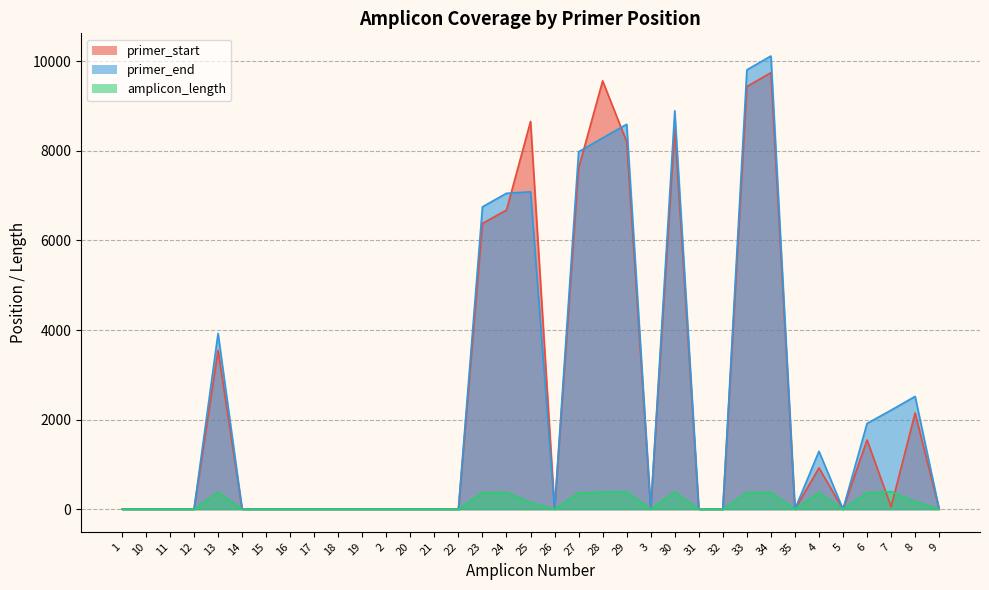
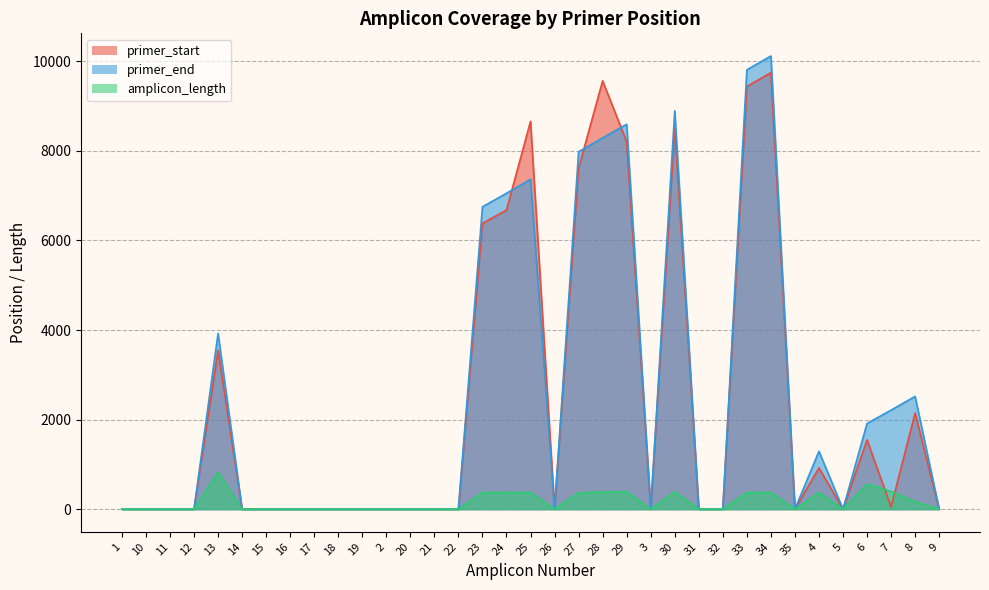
amplicon_length, 13: 400 -> 800
primer_end, 25: 7100 -> 7400
amplicon_length, 25: 100 -> 400
amplicon_length, 6: 400 -> 600
